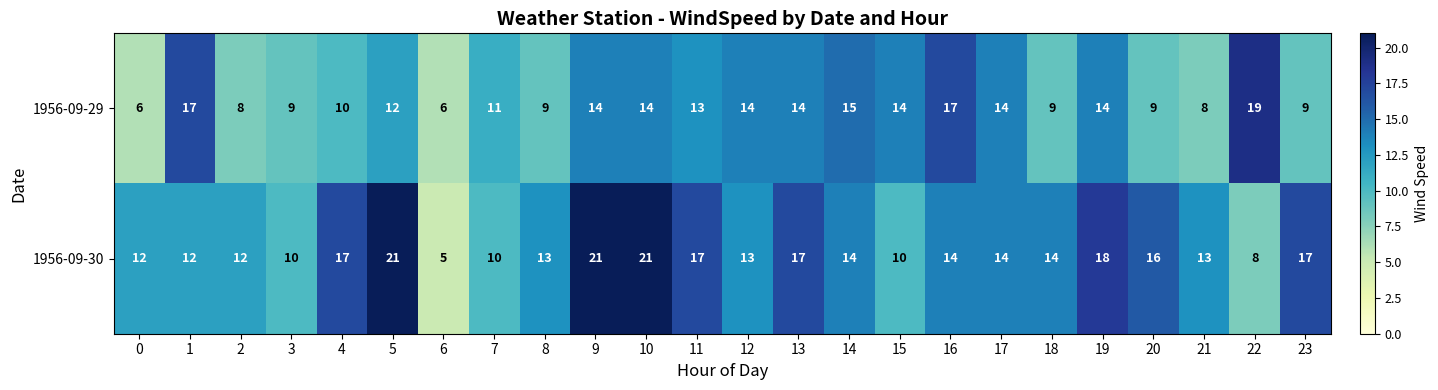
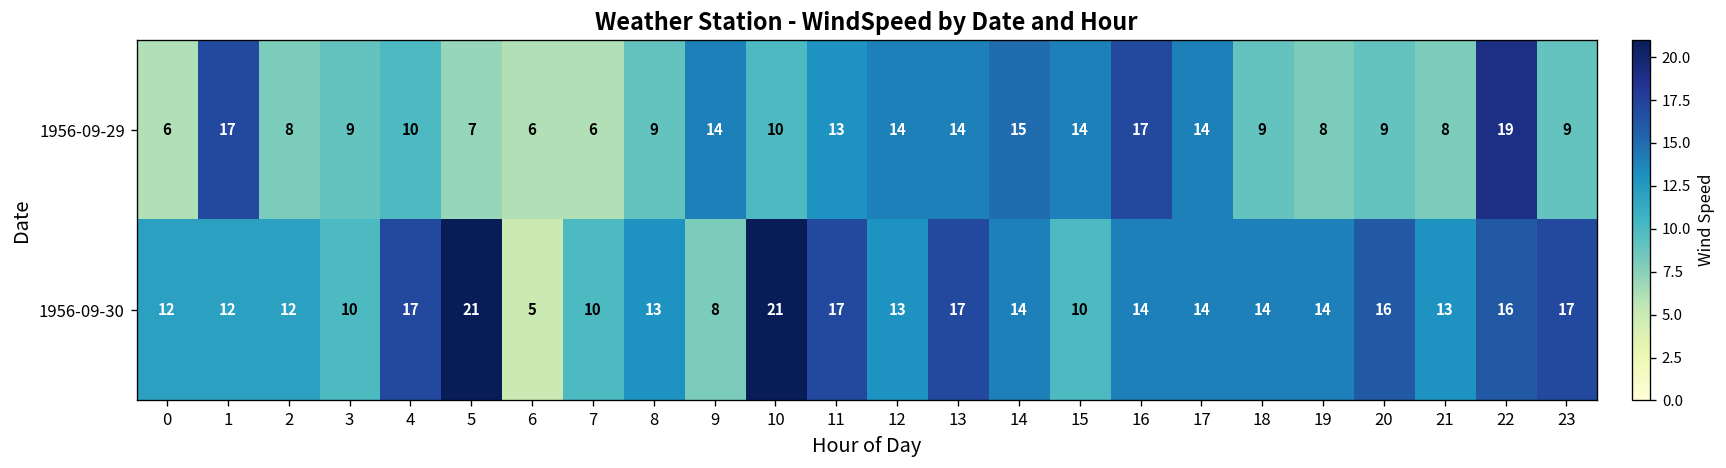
1956-09-29, 5: 12 -> 7
1956-09-29, 7: 11 -> 6
1956-09-29, 10: 14 -> 10
1956-09-29, 19: 14 -> 8
1956-09-30, 9: 21 -> 8
1956-09-30, 19: 18 -> 14
1956-09-30, 22: 8 -> 16
